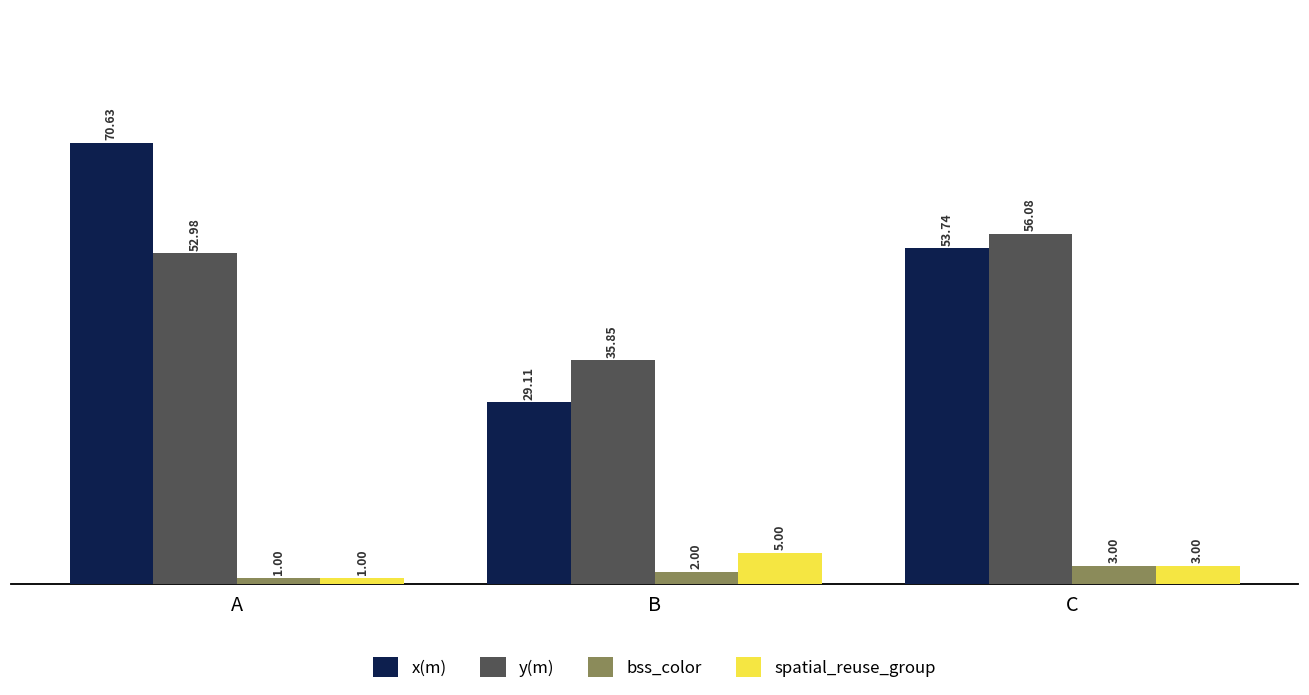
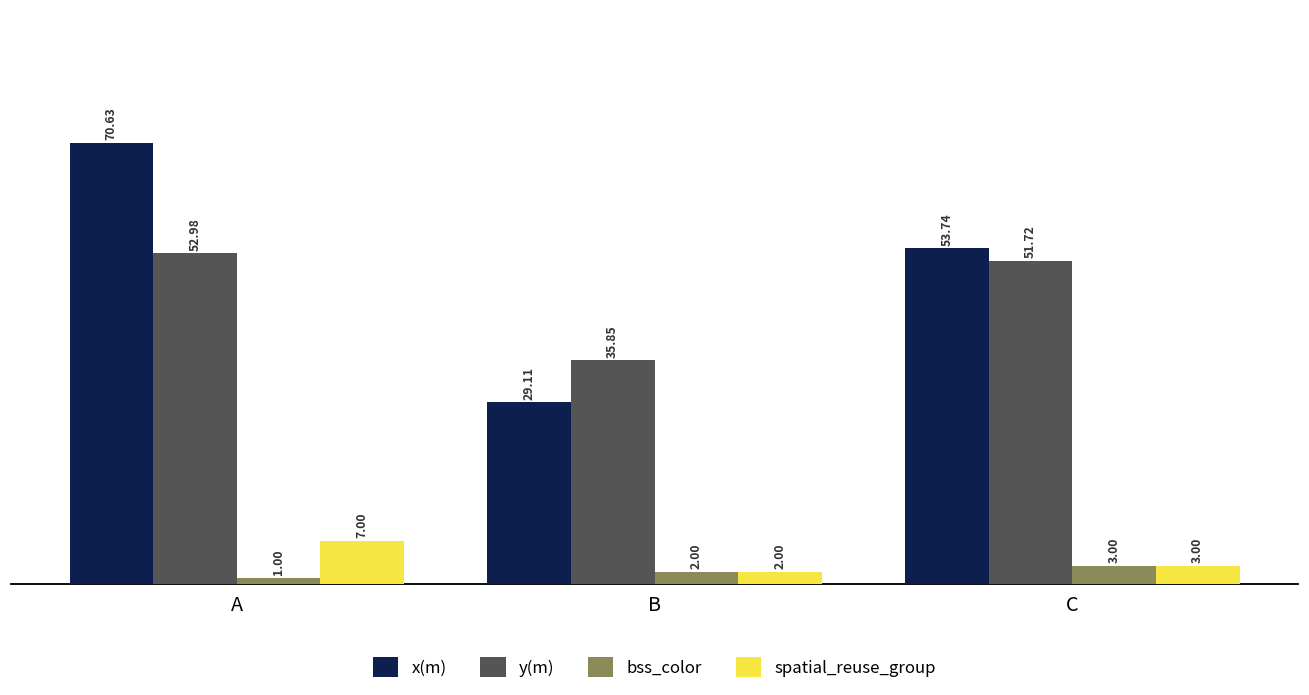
spatial_reuse_group, A: 1.00 -> 7.00
spatial_reuse_group, B: 5.00 -> 2.00
y(m), C: 56.08 -> 51.72
